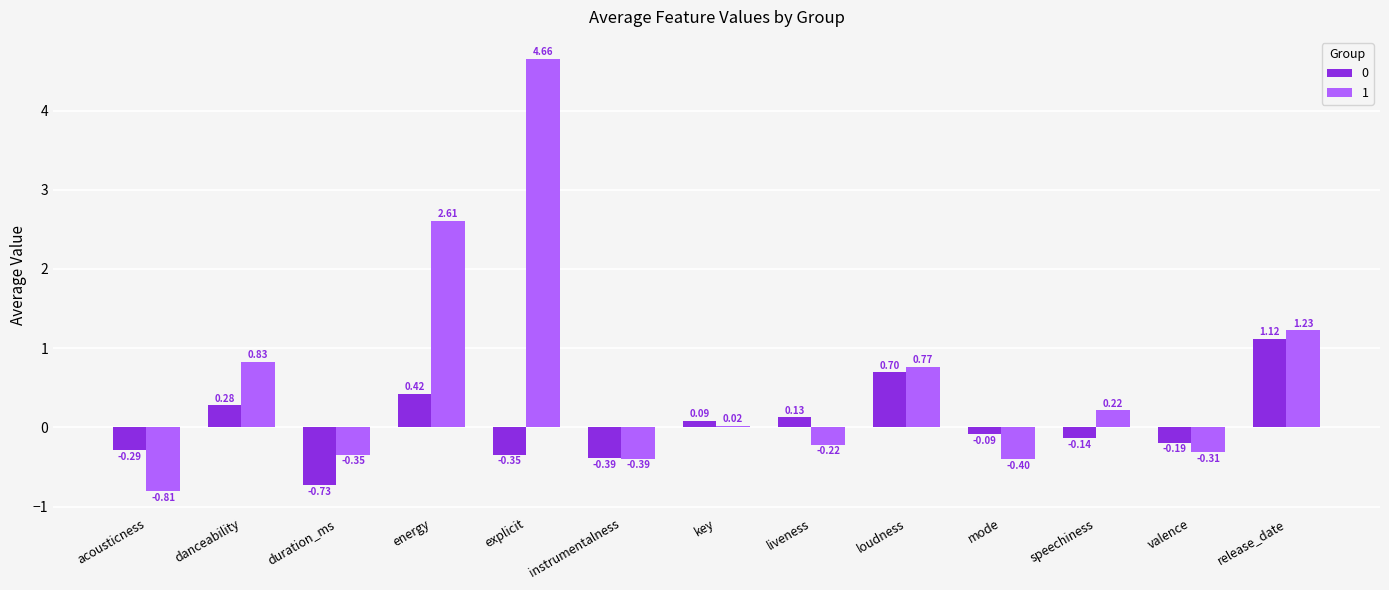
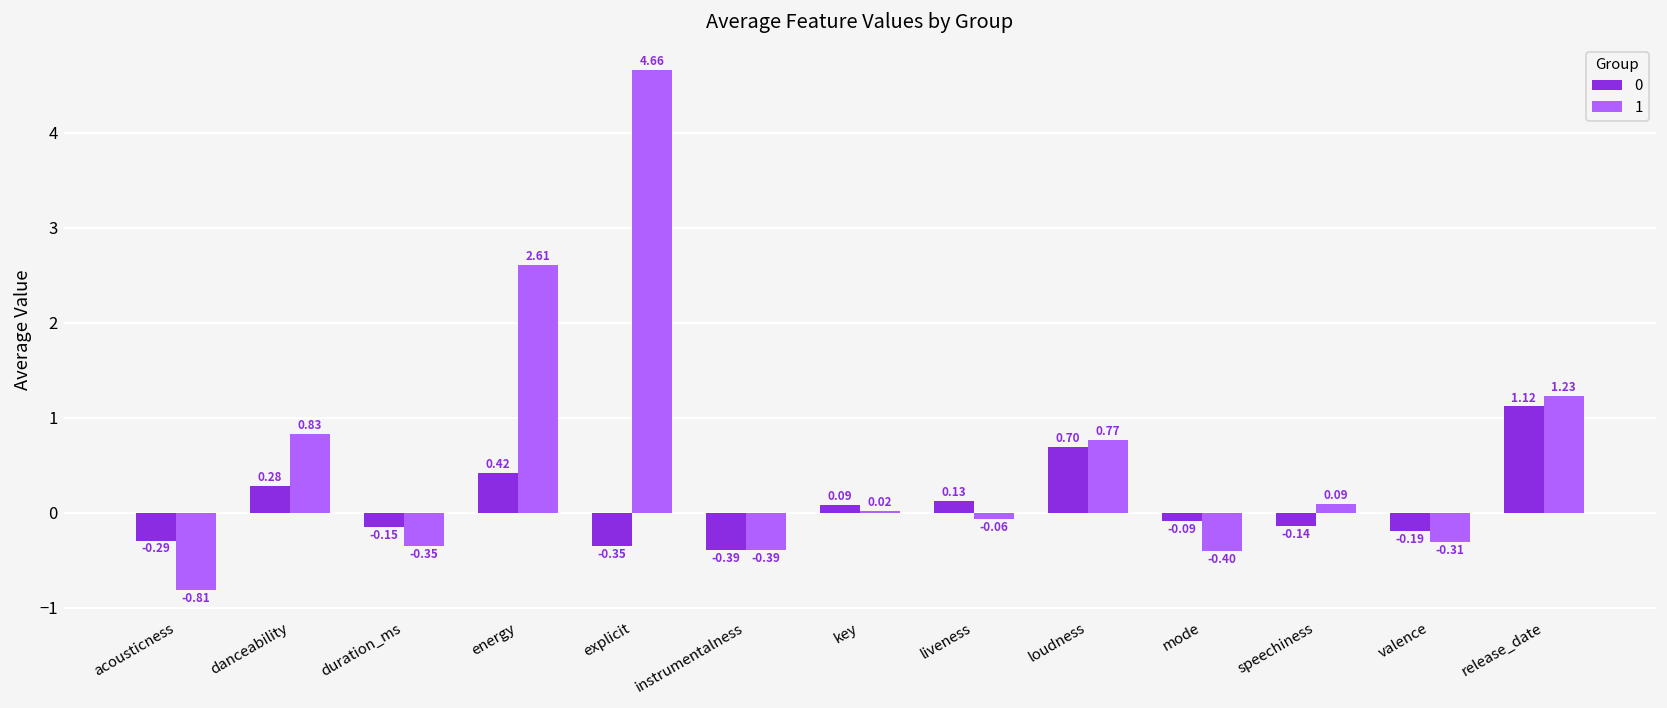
0, duration_ms: -0.73 -> -0.15
1, liveness: -0.22 -> -0.06
1, speechiness: 0.22 -> 0.09
